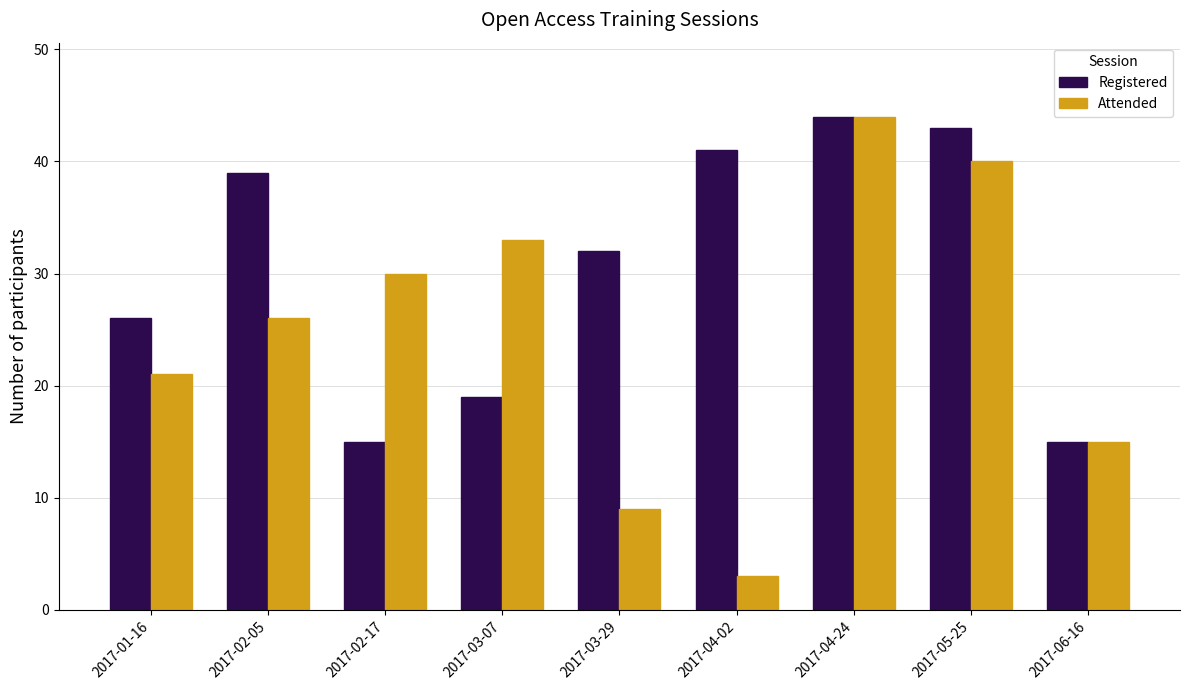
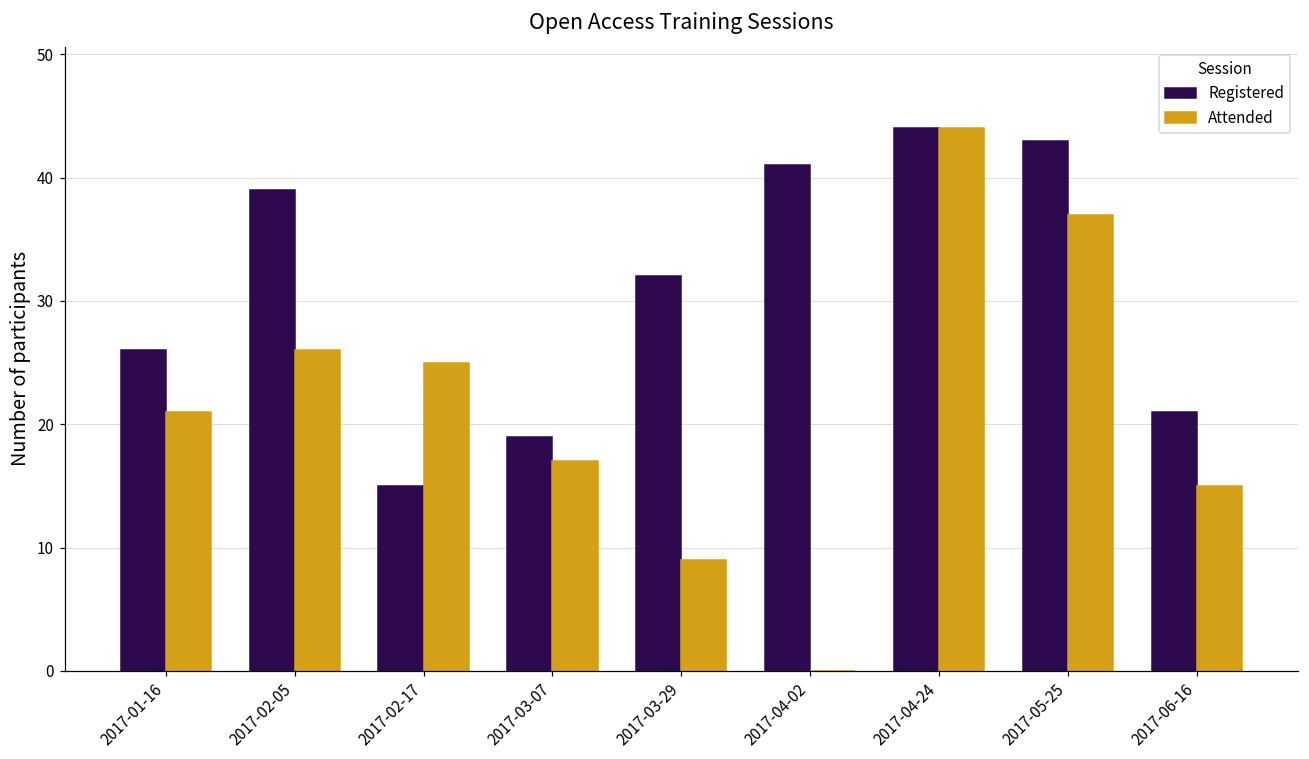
Attended, 2017-02-17: 30 -> 25
Attended, 2017-03-07: 33 -> 17
Attended, 2017-04-02: 3 -> 0
Attended, 2017-05-25: 40 -> 37
Registered, 2017-06-16: 15 -> 21
